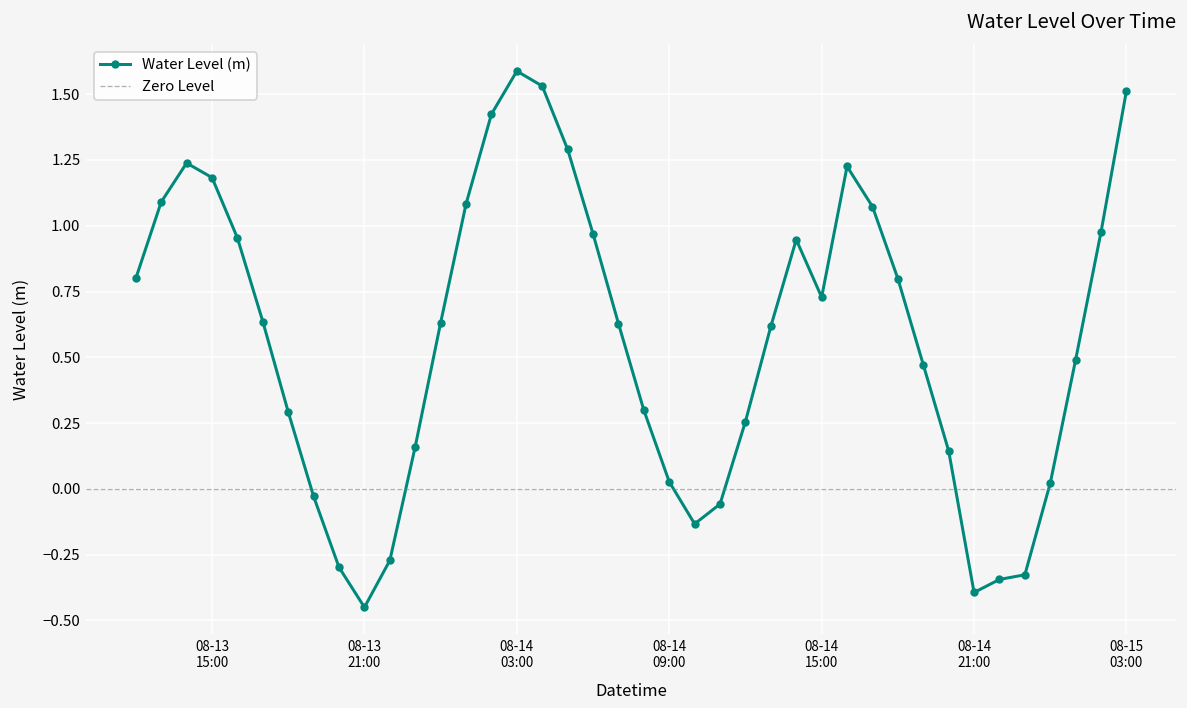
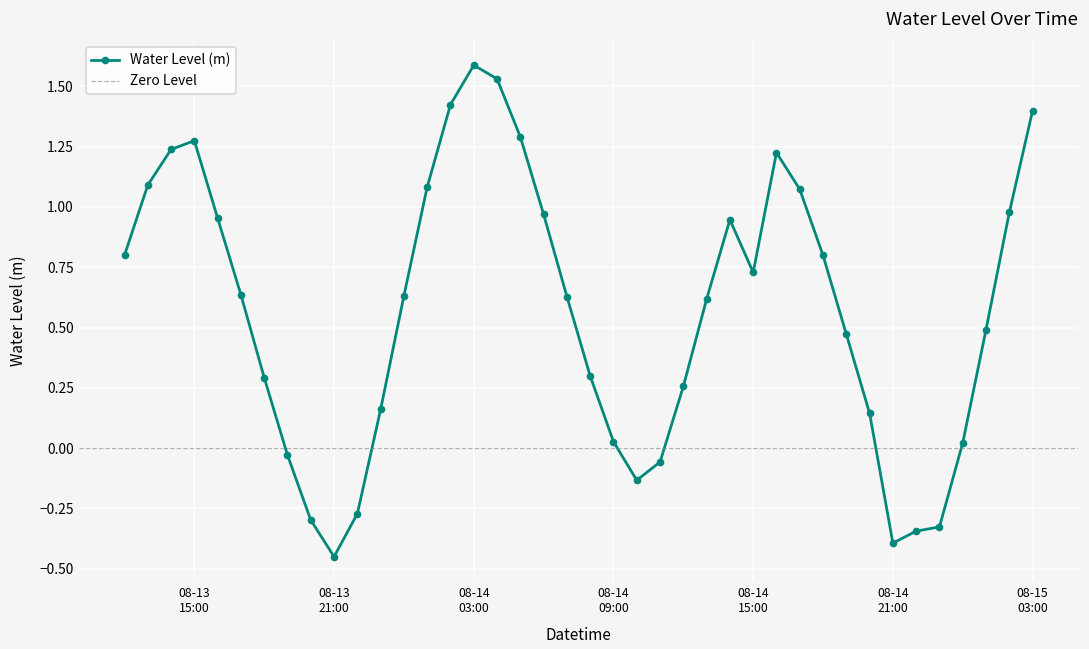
08-13 15:00: 1.18 -> 1.27
08-15 03:00: 1.51 -> 1.40
